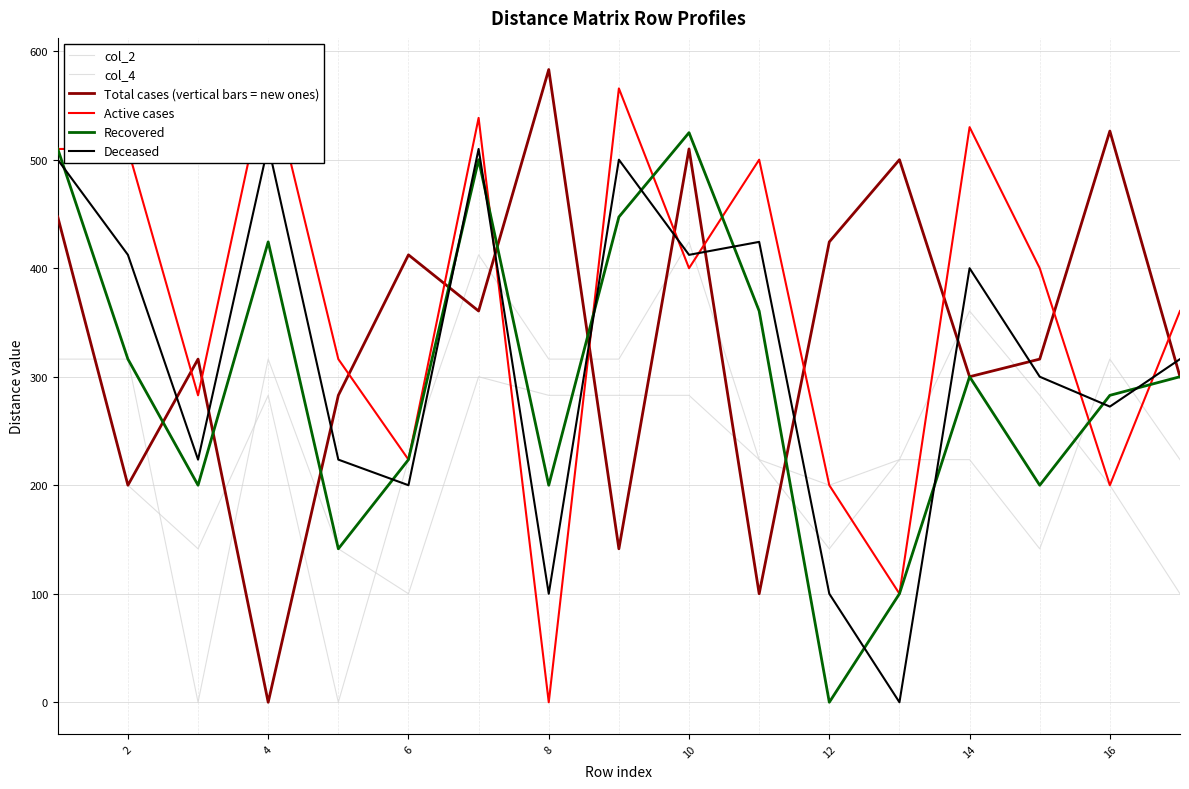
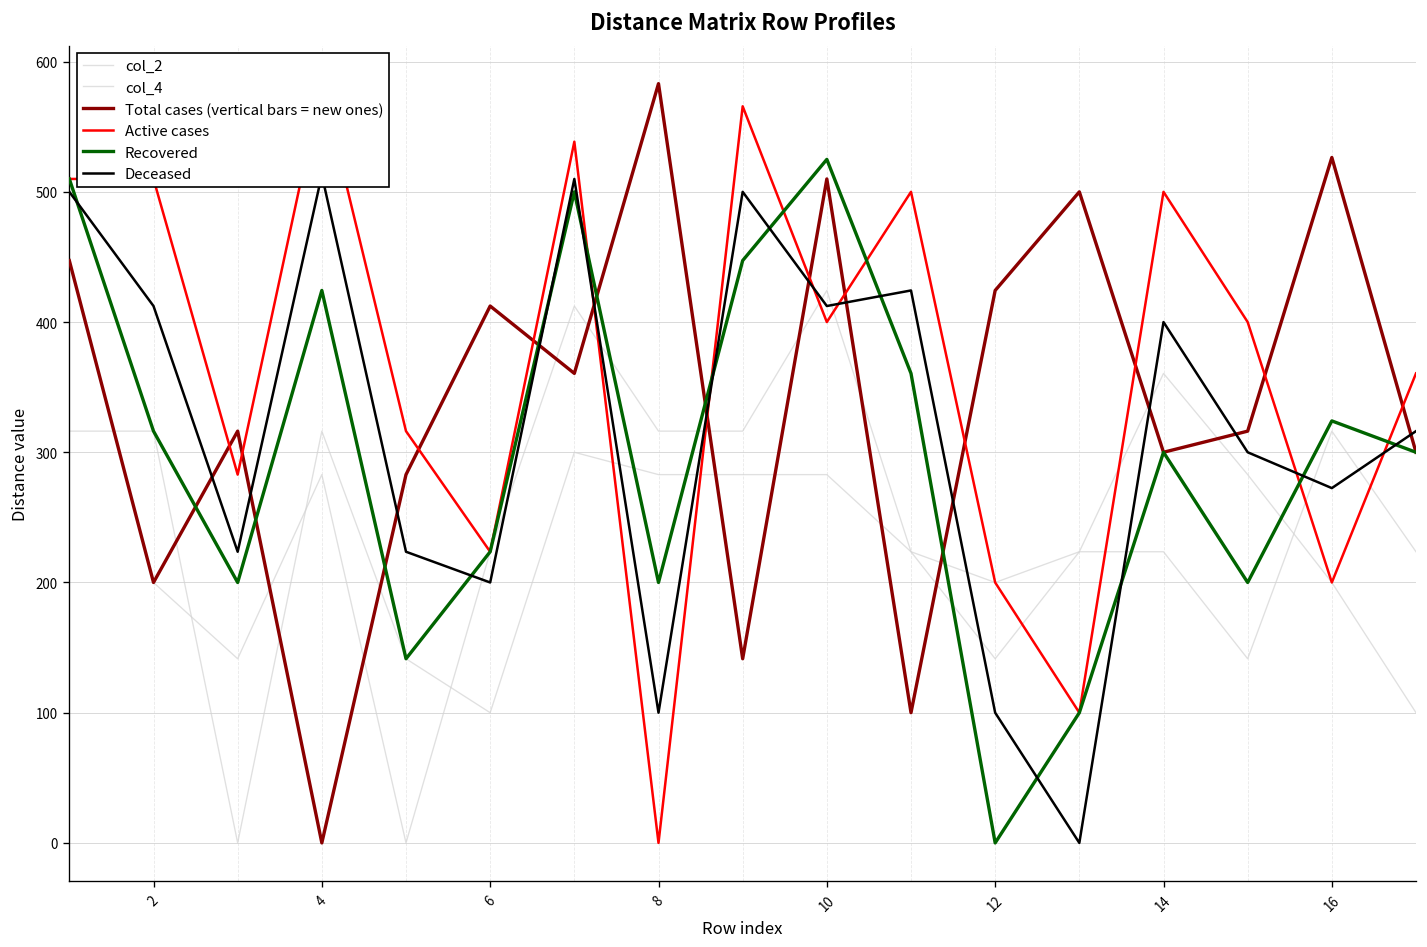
Active cases, 14: 530 -> 500
Recovered, 16: 283 -> 324
